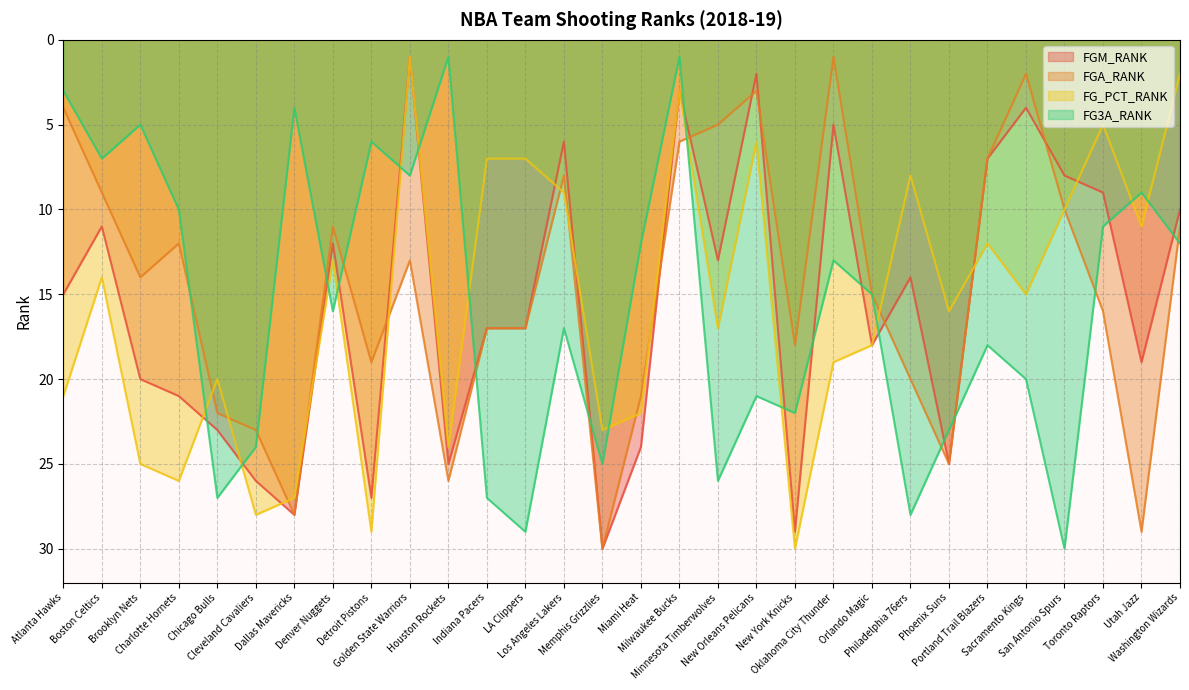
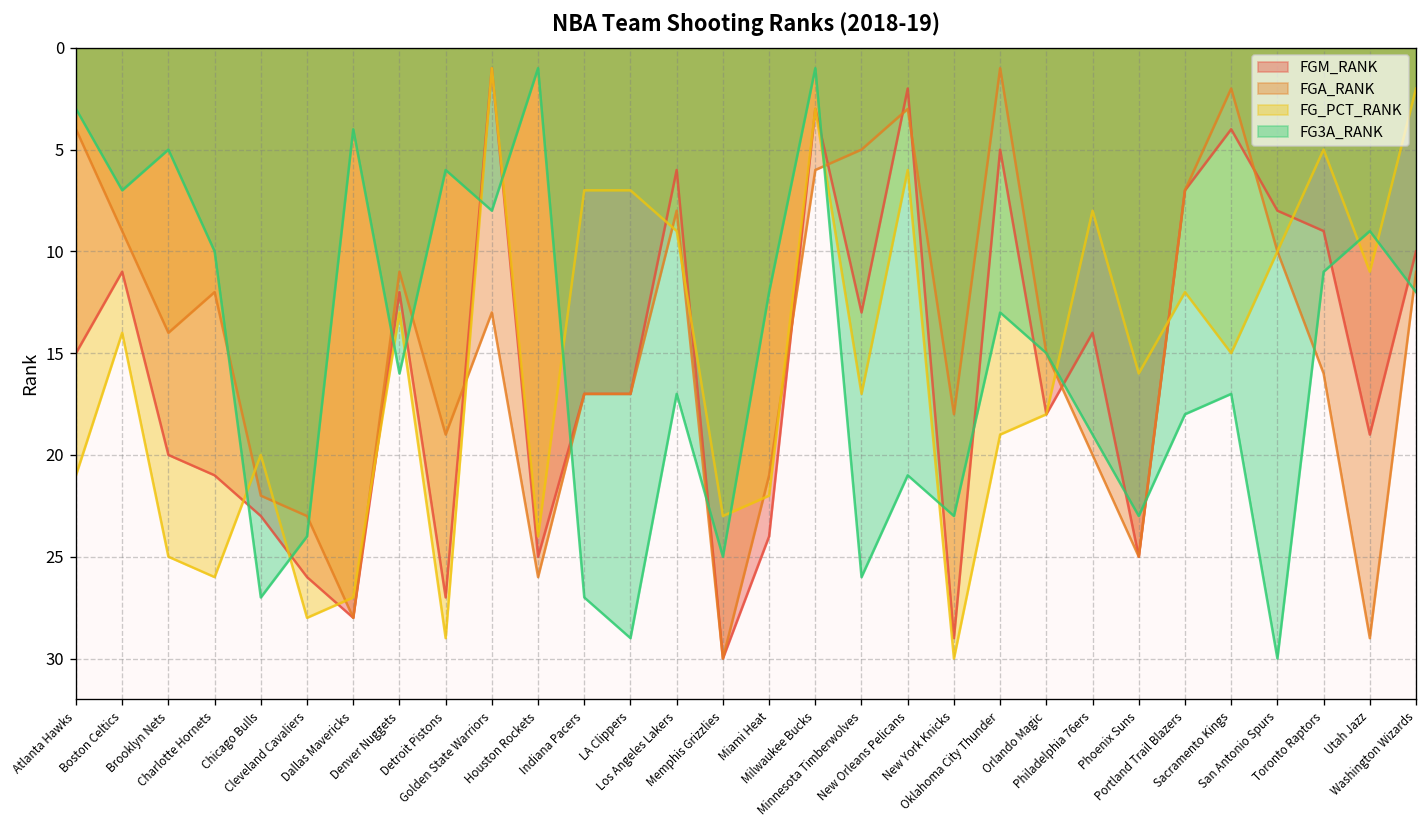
FG3A_RANK, New York Knicks: 22 -> 23
FG3A_RANK, Philadelphia 76ers: 28 -> 19
FG3A_RANK, Sacramento Kings: 20 -> 17
